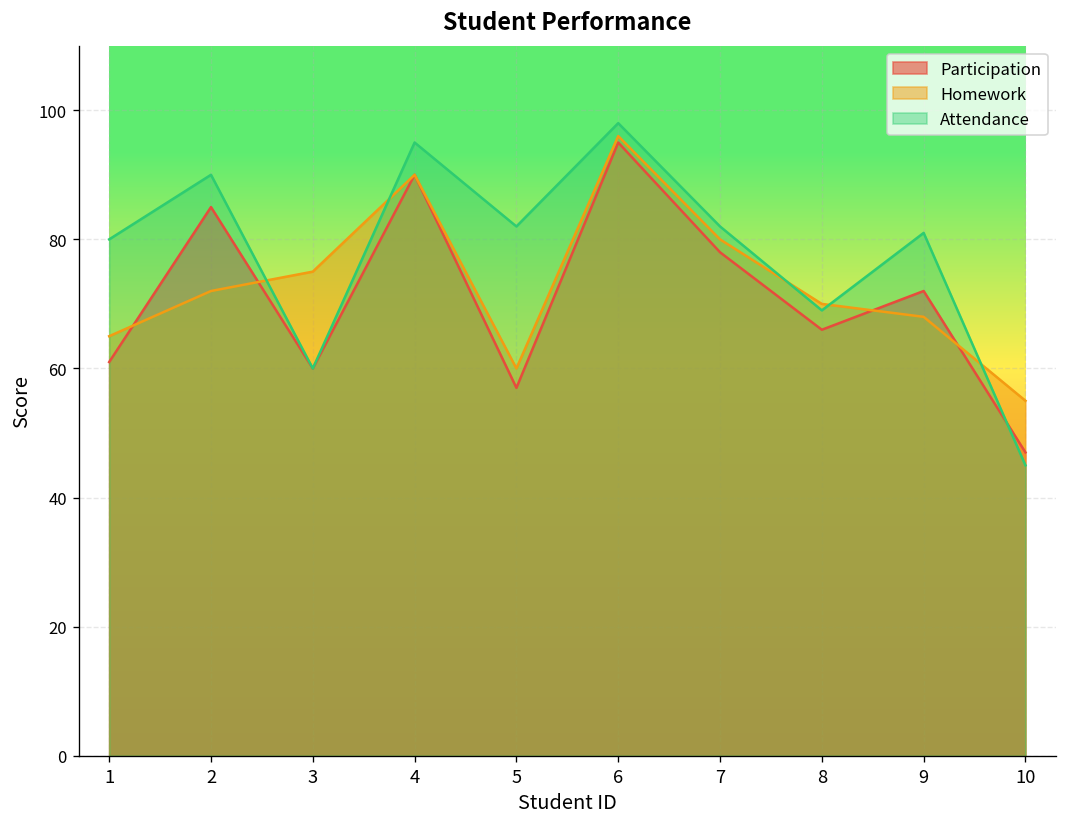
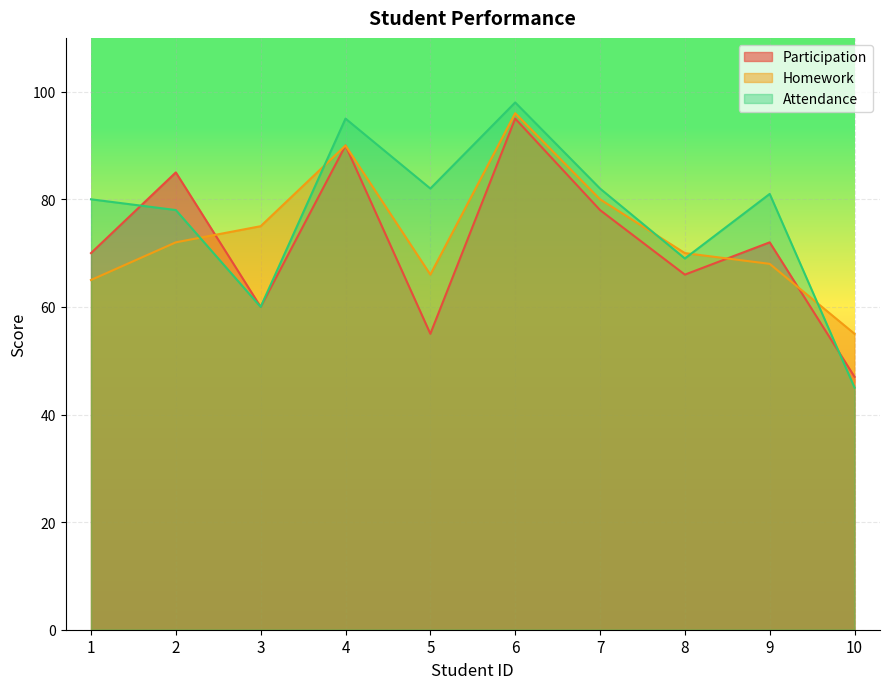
Participation, 1: 61 -> 70
Attendance, 2: 90 -> 78
Participation, 5: 57 -> 55
Homework, 5: 60 -> 66
